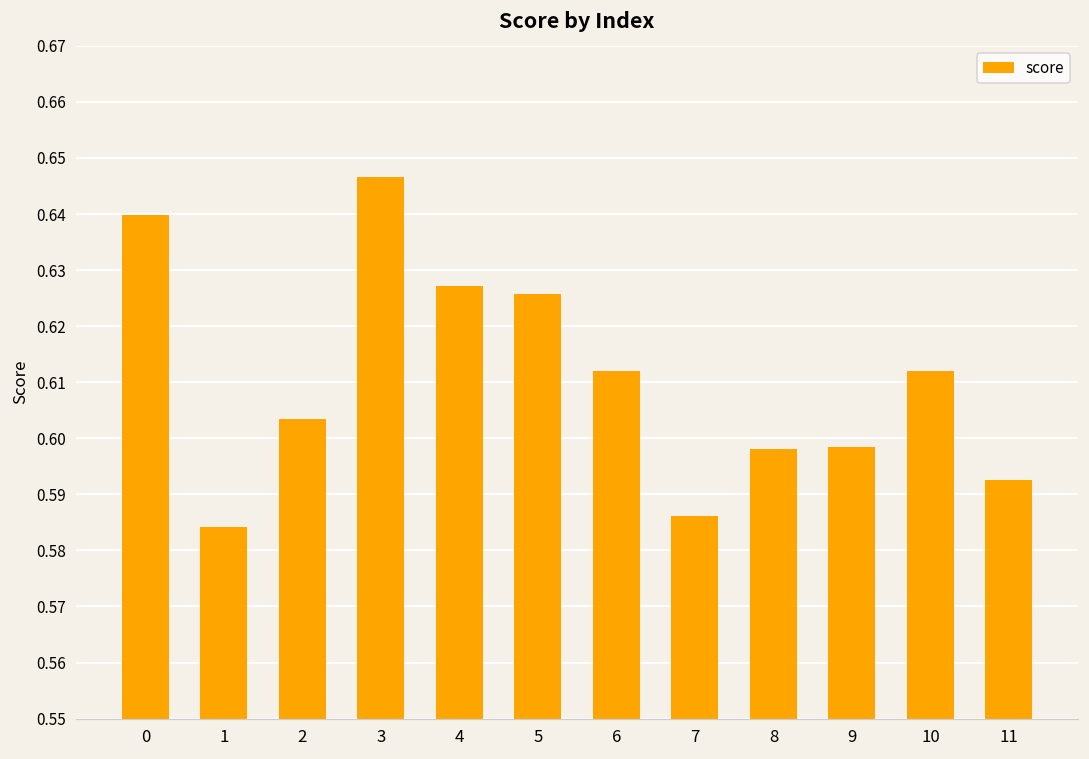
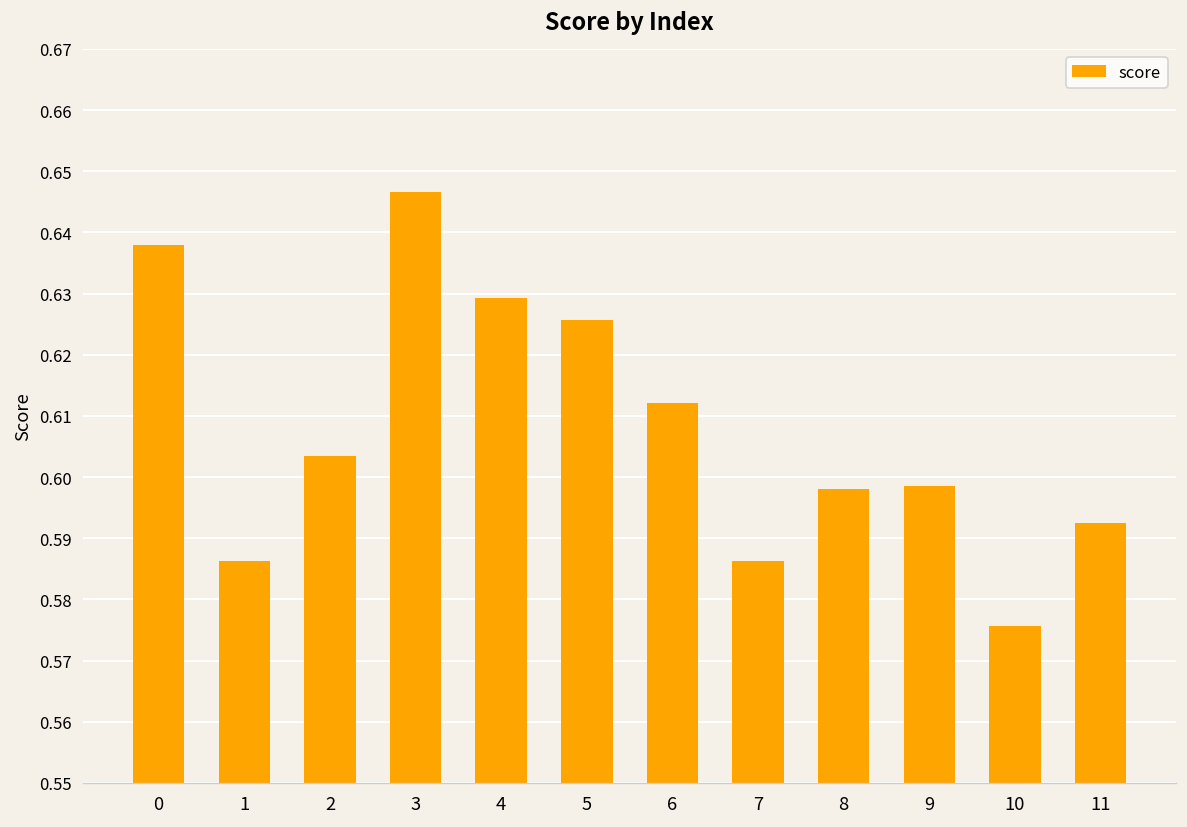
0: 0.640 -> 0.638
1: 0.584 -> 0.586
4: 0.627 -> 0.629
10: 0.612 -> 0.576
